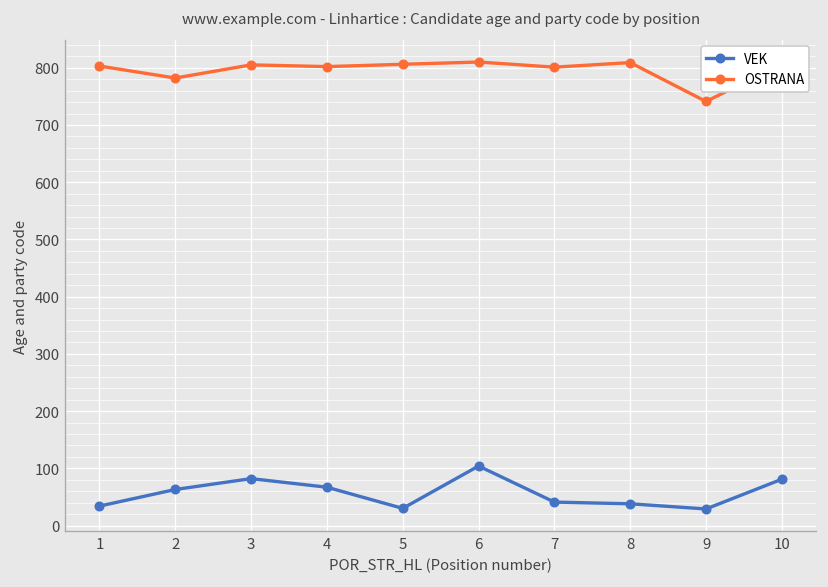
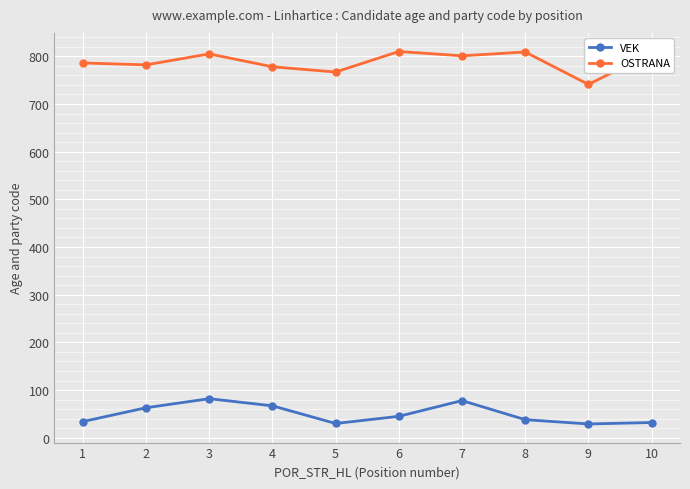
OSTRANA, 1: 800 -> 790
OSTRANA, 4: 800 -> 780
OSTRANA, 5: 810 -> 770
VEK, 6: 100 -> 50
VEK, 7: 40 -> 80
VEK, 10: 80 -> 30
